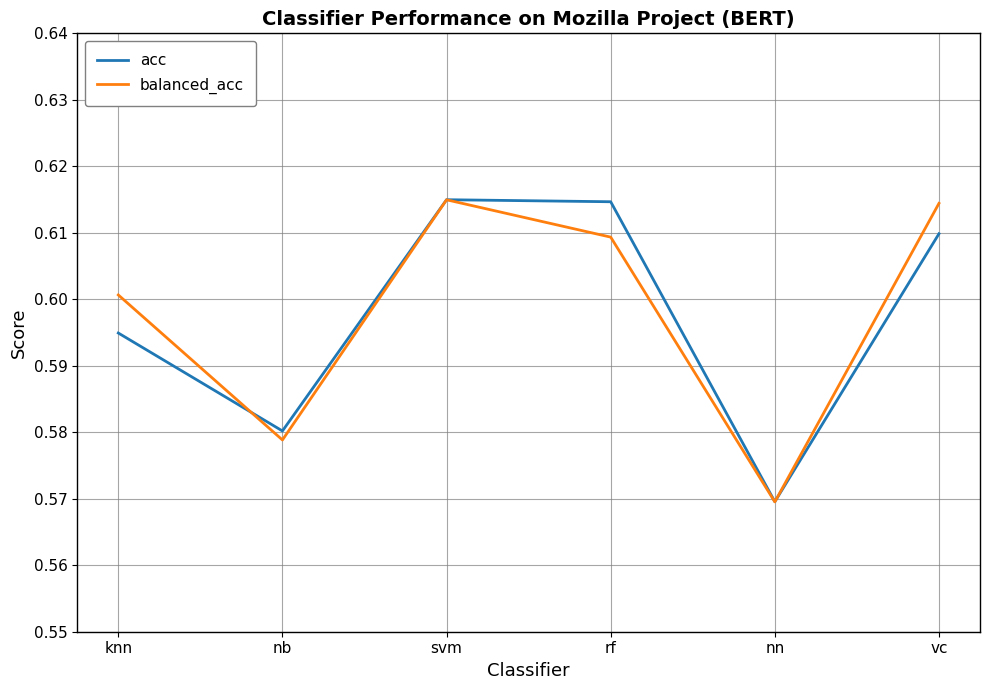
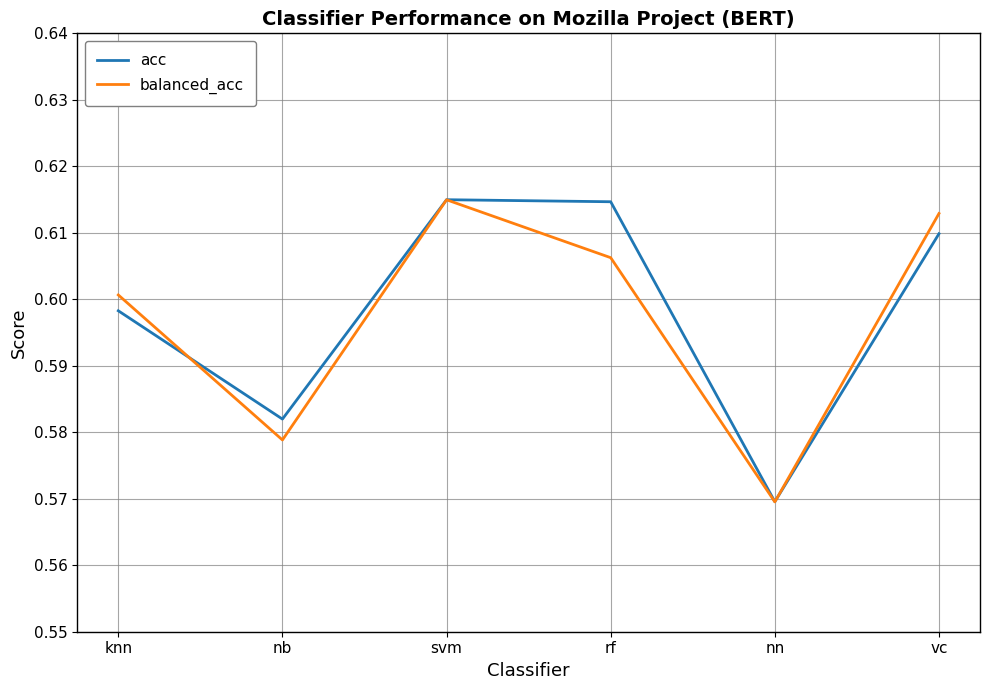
acc, knn: 0.595 -> 0.598
acc, nb: 0.580 -> 0.582
balanced_acc, rf: 0.609 -> 0.606
balanced_acc, vc: 0.614 -> 0.613
